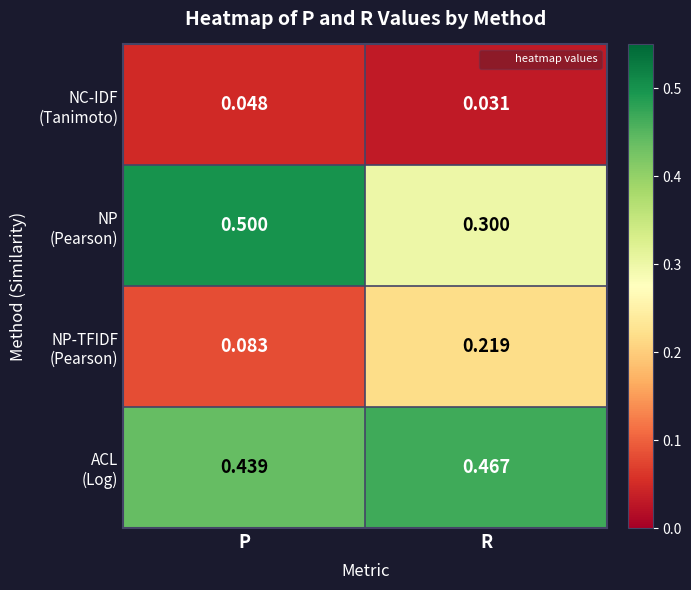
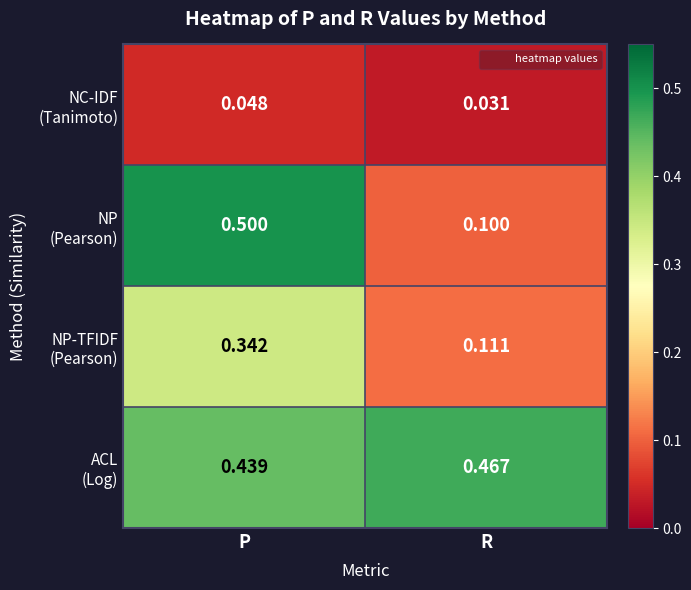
NP (Pearson), R: 0.300 -> 0.100
NP-TFIDF (Pearson), P: 0.083 -> 0.342
NP-TFIDF (Pearson), R: 0.219 -> 0.111
